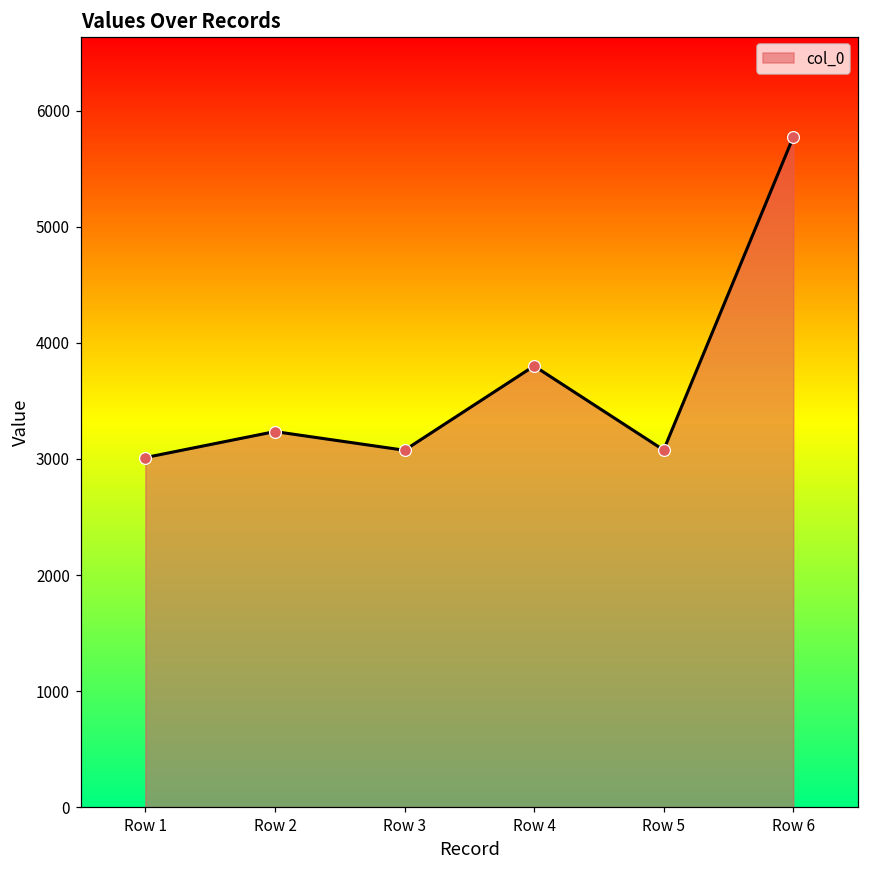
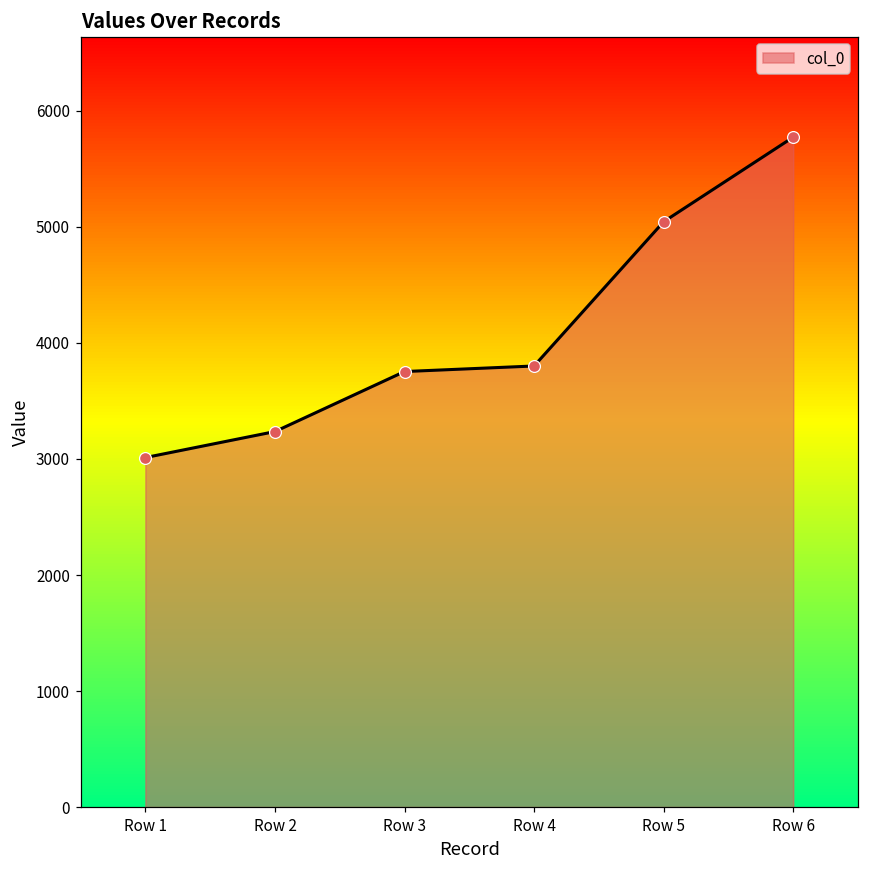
Row 3: 3080 -> 3750
Row 5: 3080 -> 5040
